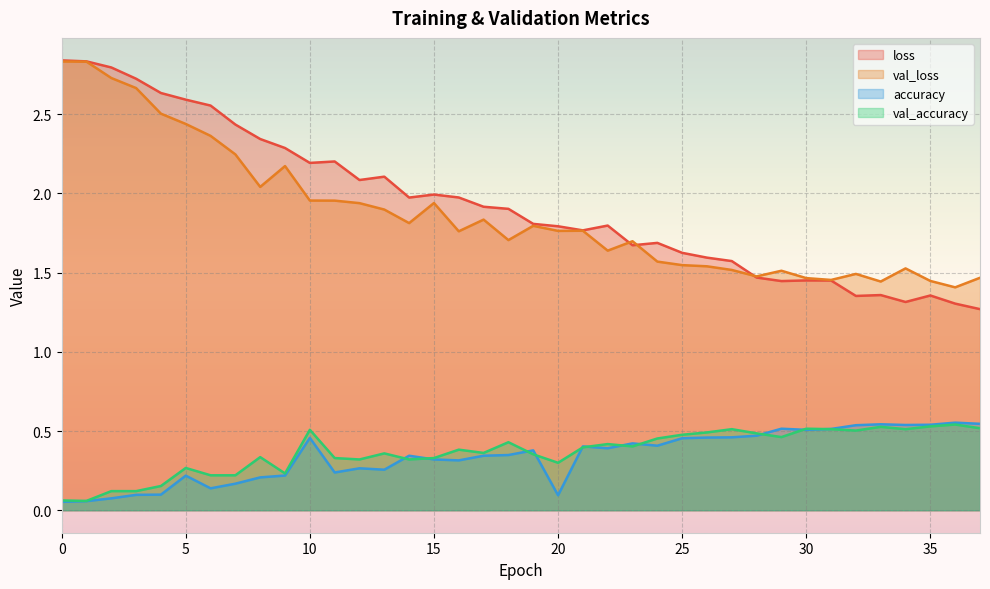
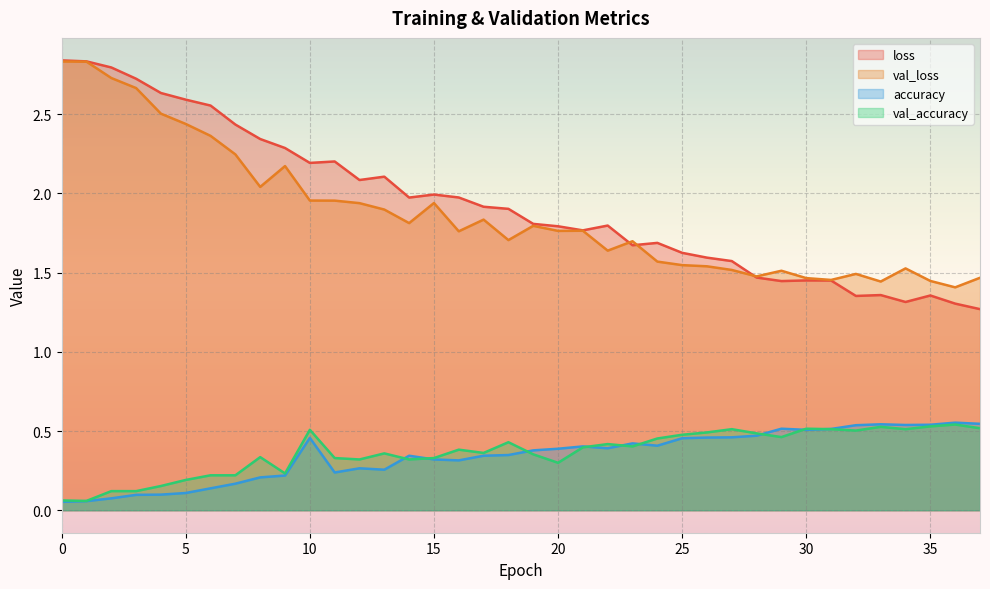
accuracy, 5: 0.22 -> 0.11
val_accuracy, 5: 0.27 -> 0.19
accuracy, 20: 0.09 -> 0.39
